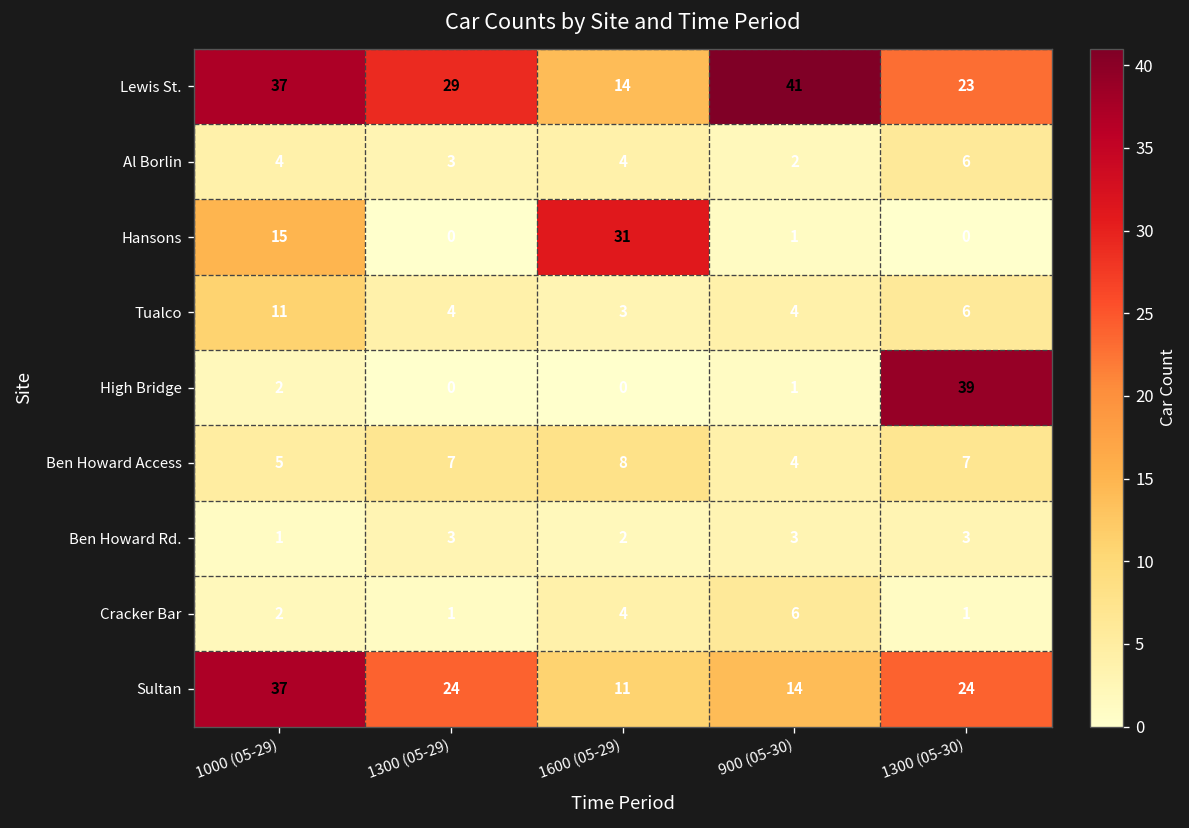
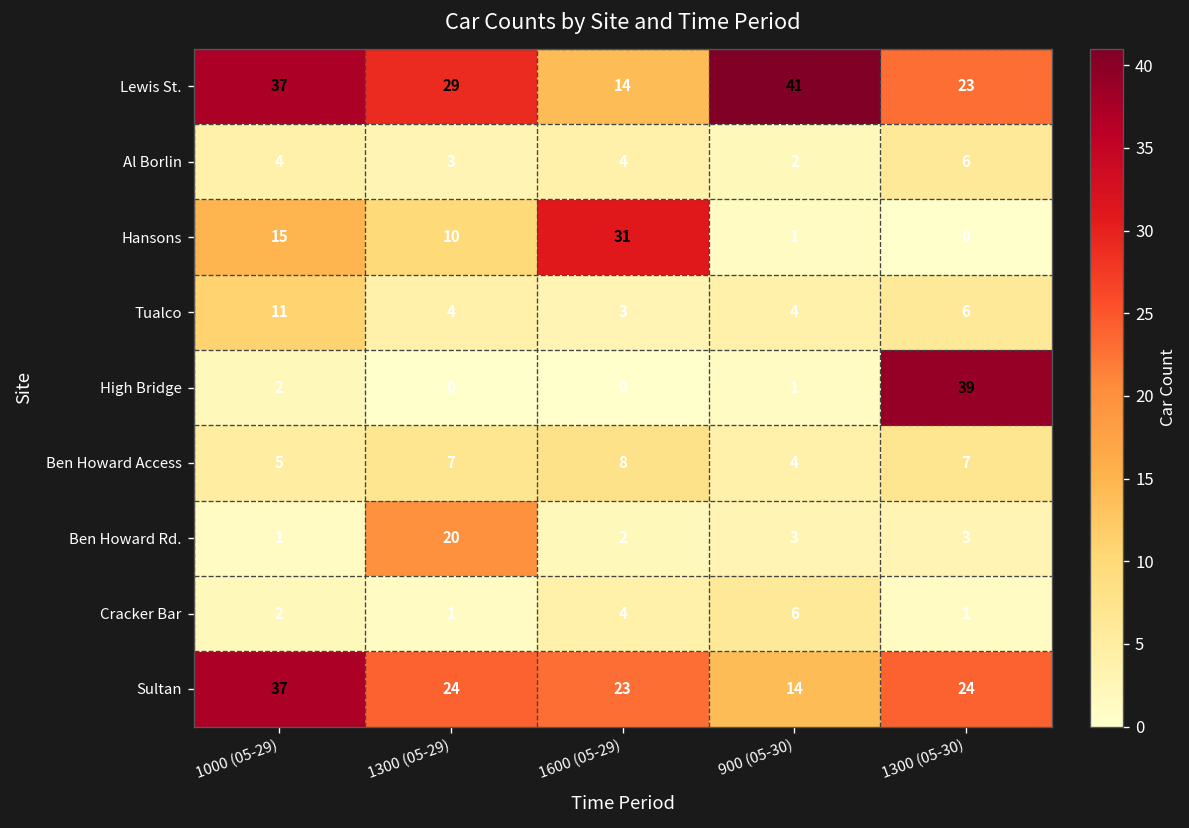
Hansons, 1300 (05-29): 0 -> 10
Ben Howard Rd., 1300 (05-29): 3 -> 20
Sultan, 1600 (05-29): 11 -> 23
